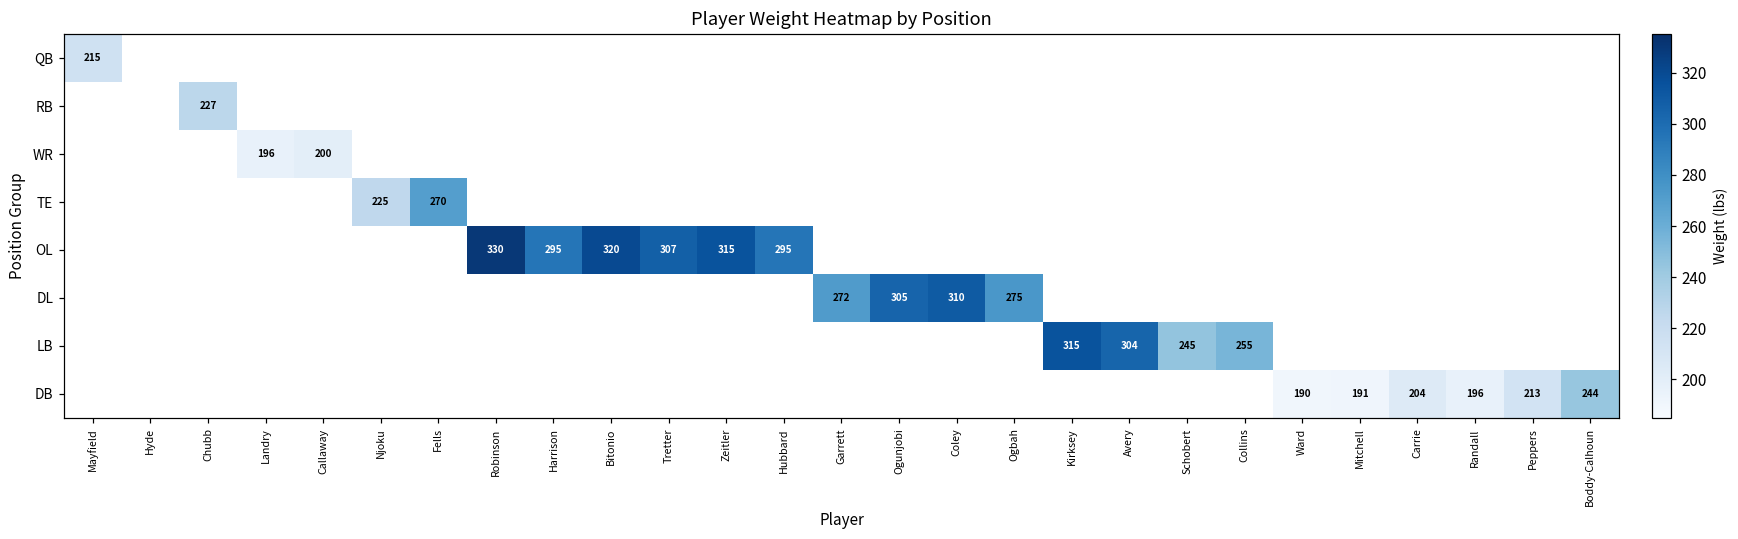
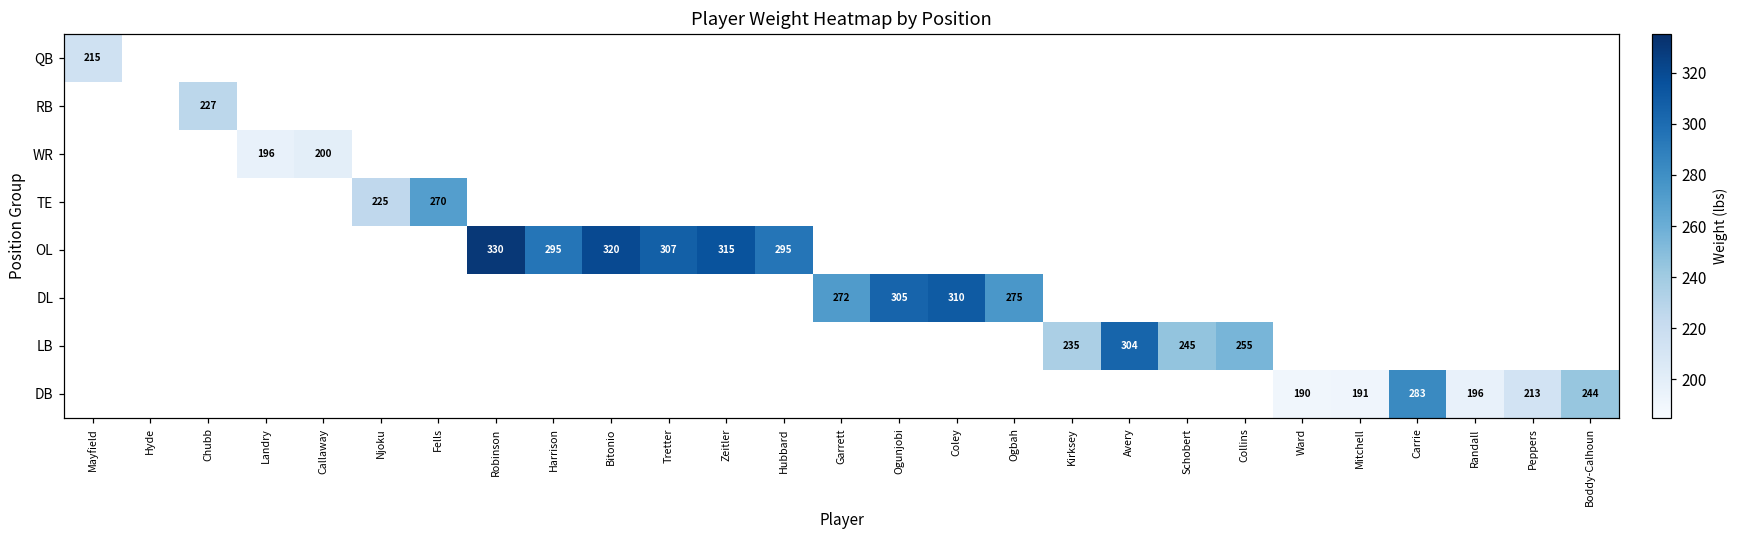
LB, Kirksey: 315 -> 235
DB, Carrie: 204 -> 283
